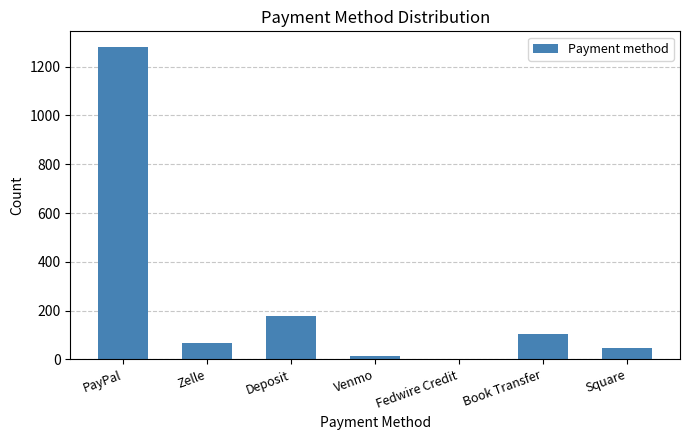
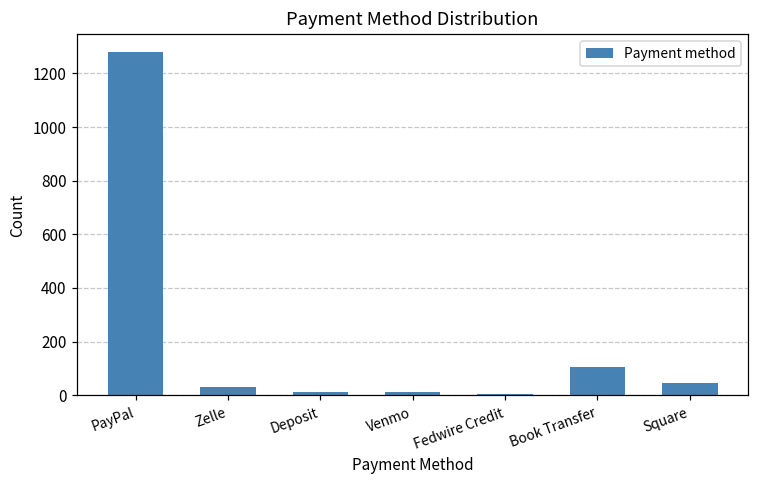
Zelle: 70 -> 30
Deposit: 180 -> 10
